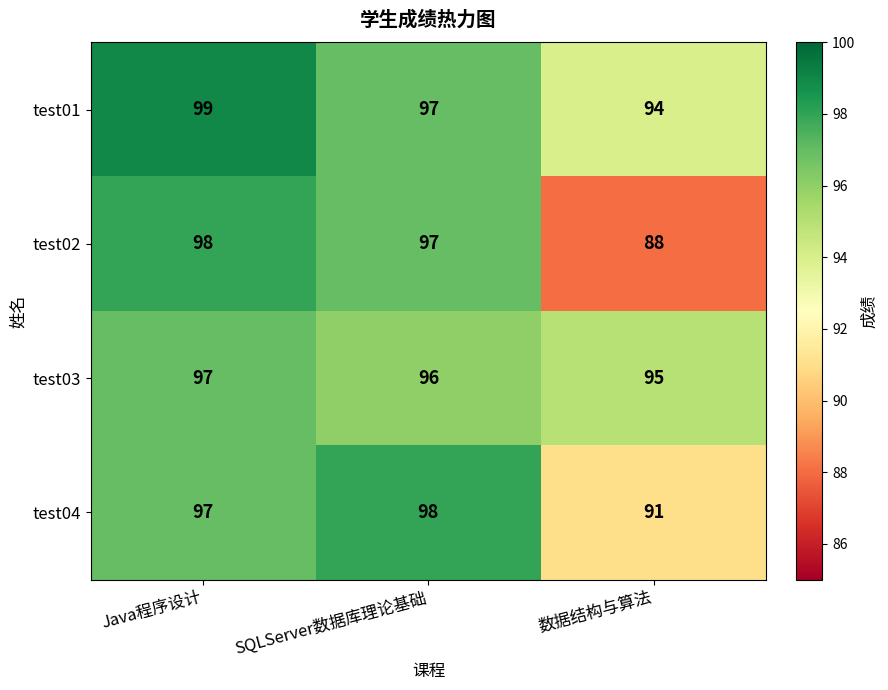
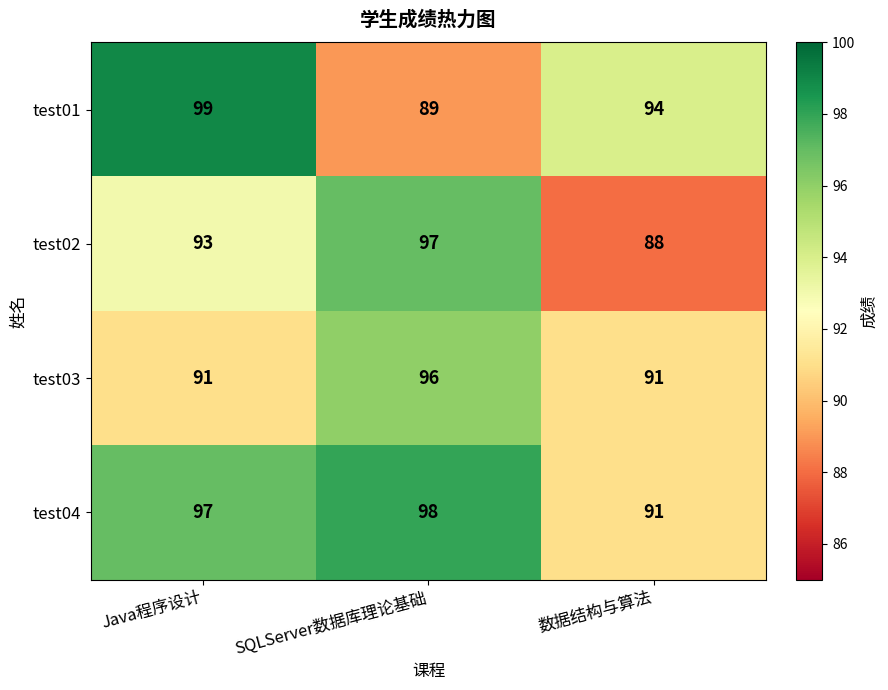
test01, SQLServer数据库理论基础: 97 -> 89
test02, Java程序设计: 98 -> 93
test03, Java程序设计: 97 -> 91
test03, 数据结构与算法: 95 -> 91
